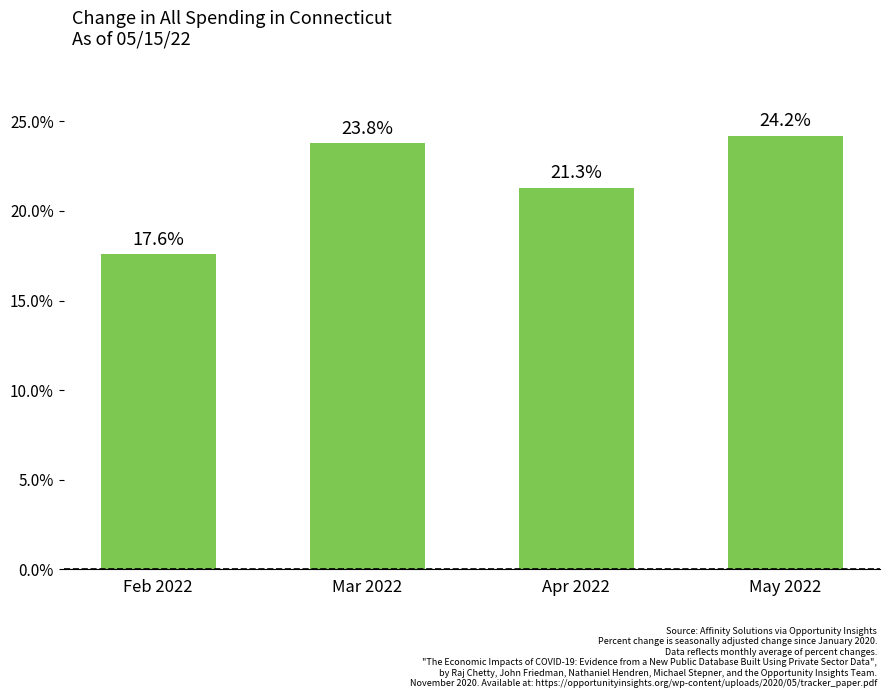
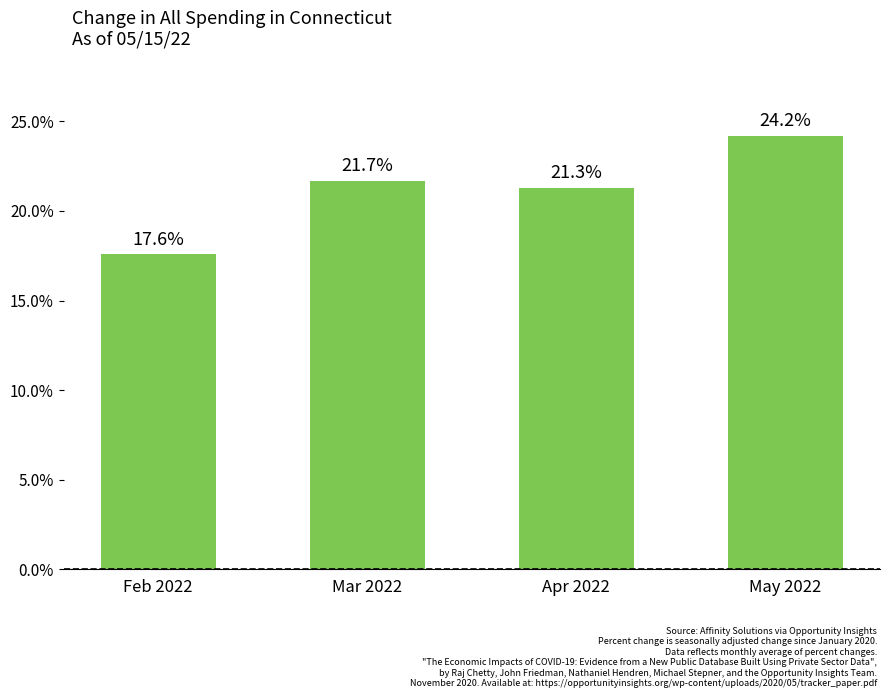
Mar 2022: 23.8% -> 21.7%
